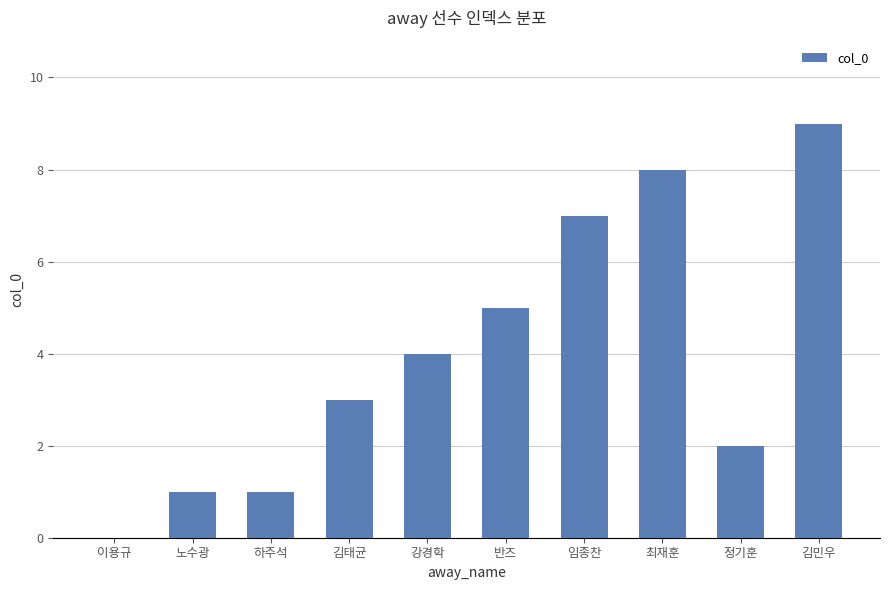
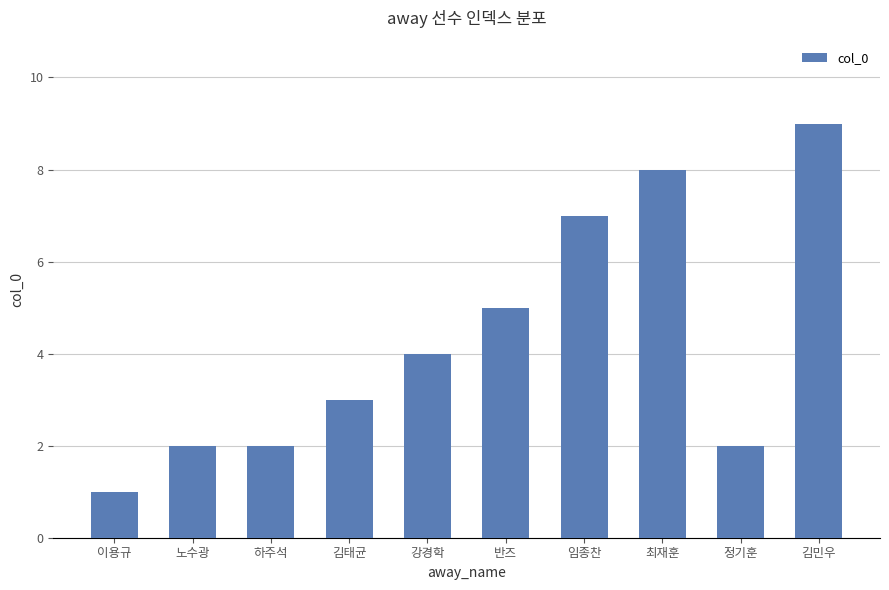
이용규: 0 -> 1
노수광: 1 -> 2
하주석: 1 -> 2
